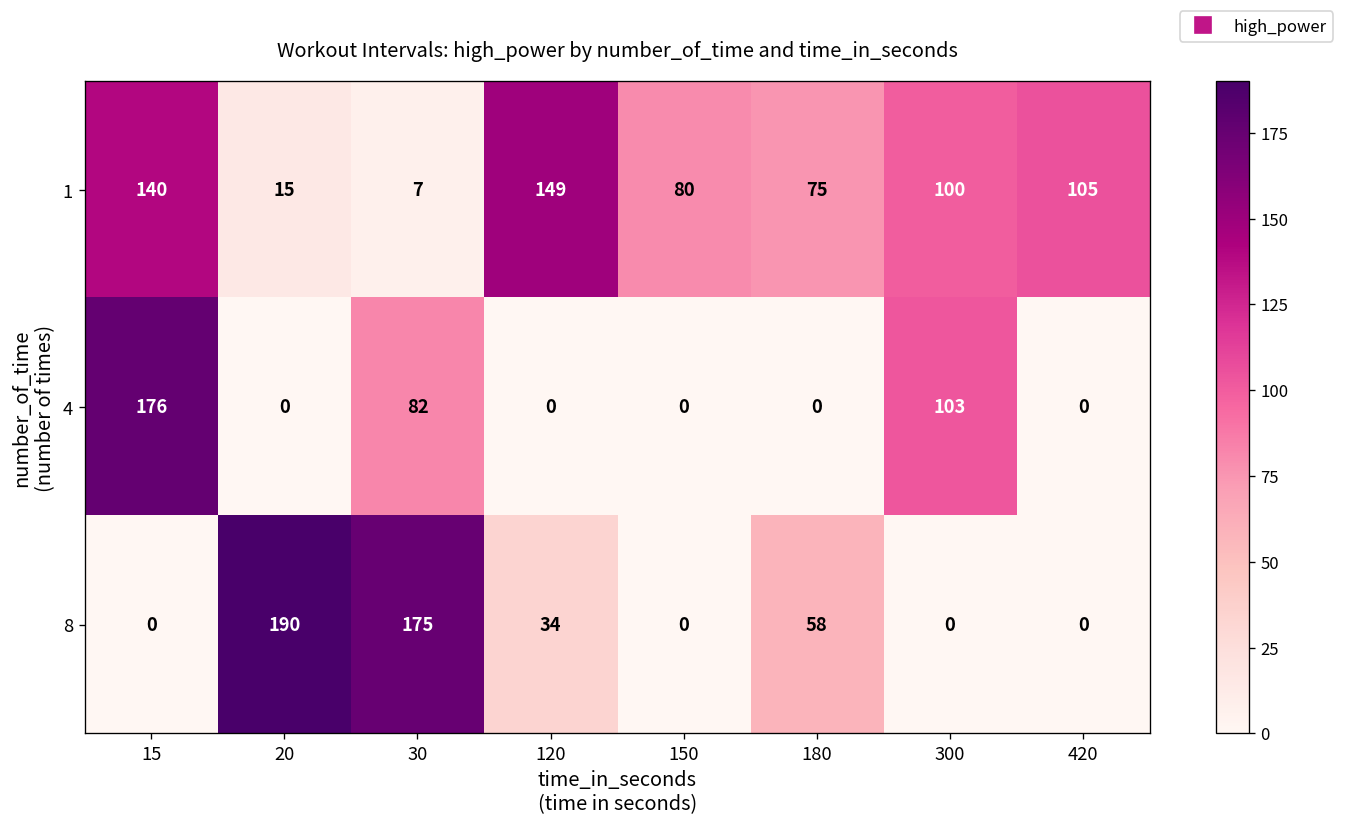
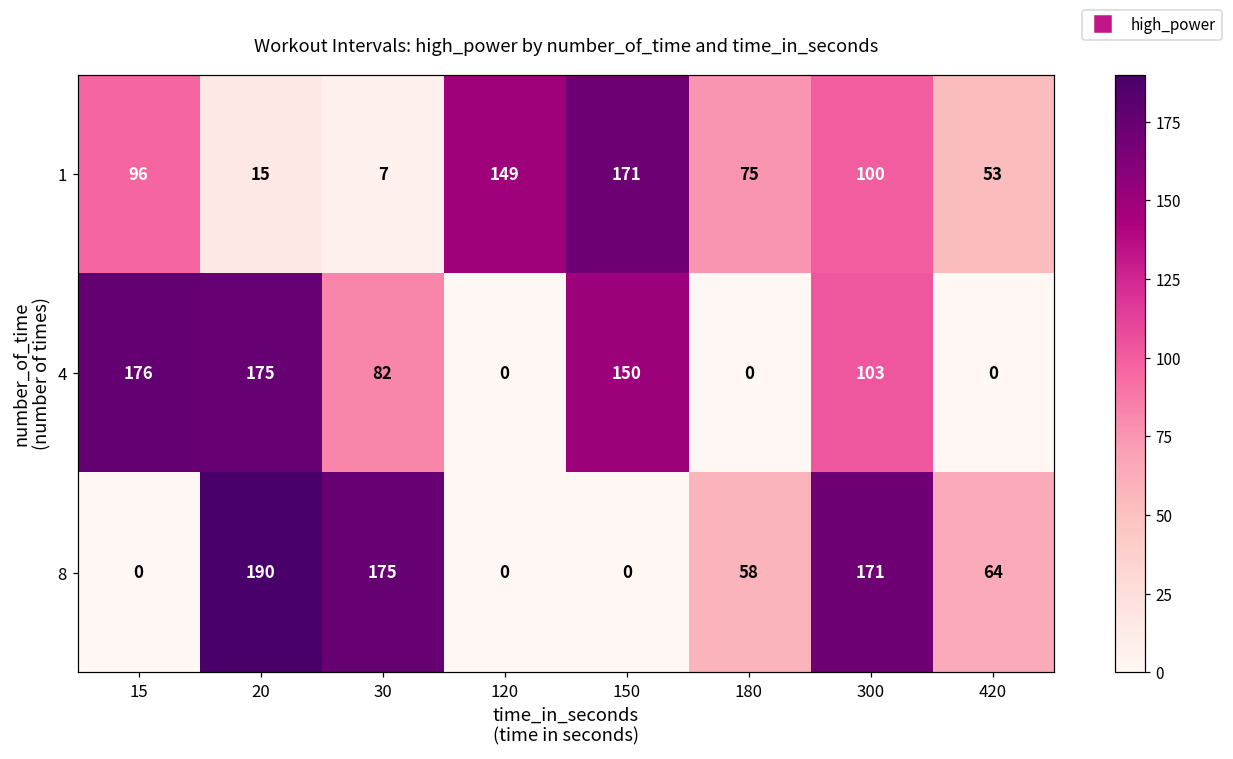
1, 15: 140 -> 96
1, 150: 80 -> 171
1, 420: 105 -> 53
4, 20: 0 -> 175
4, 150: 0 -> 150
8, 120: 34 -> 0
8, 300: 0 -> 171
8, 420: 0 -> 64
